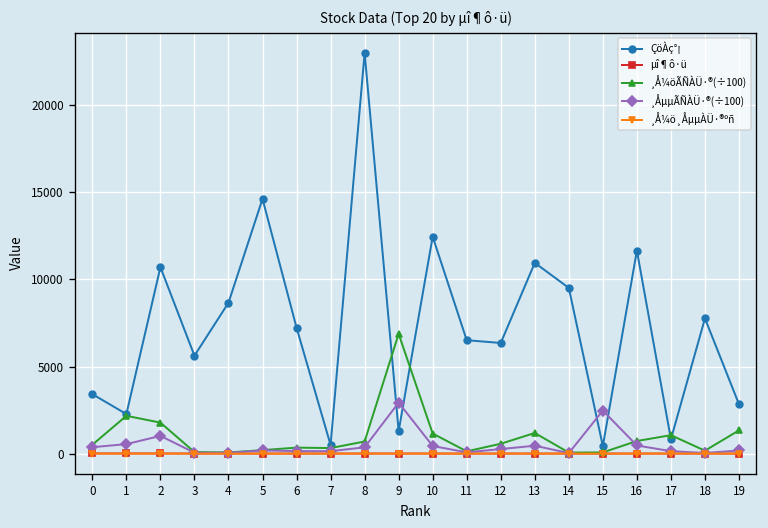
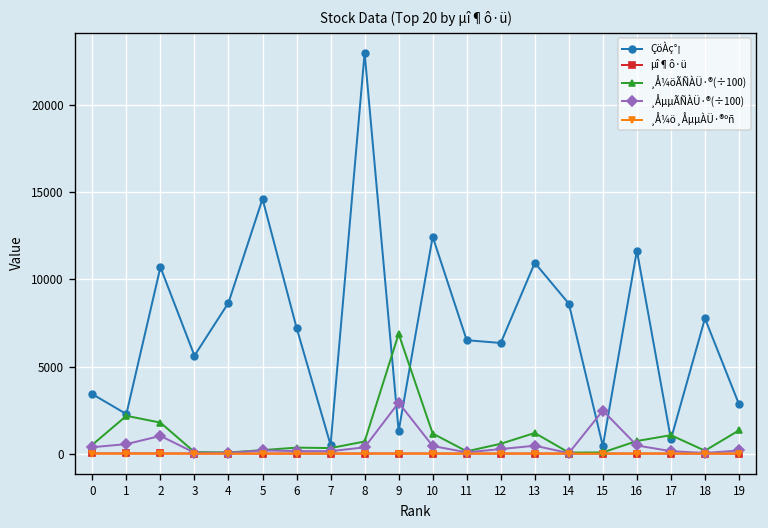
ÇöÀç°¡, 14: 9500 -> 8600
